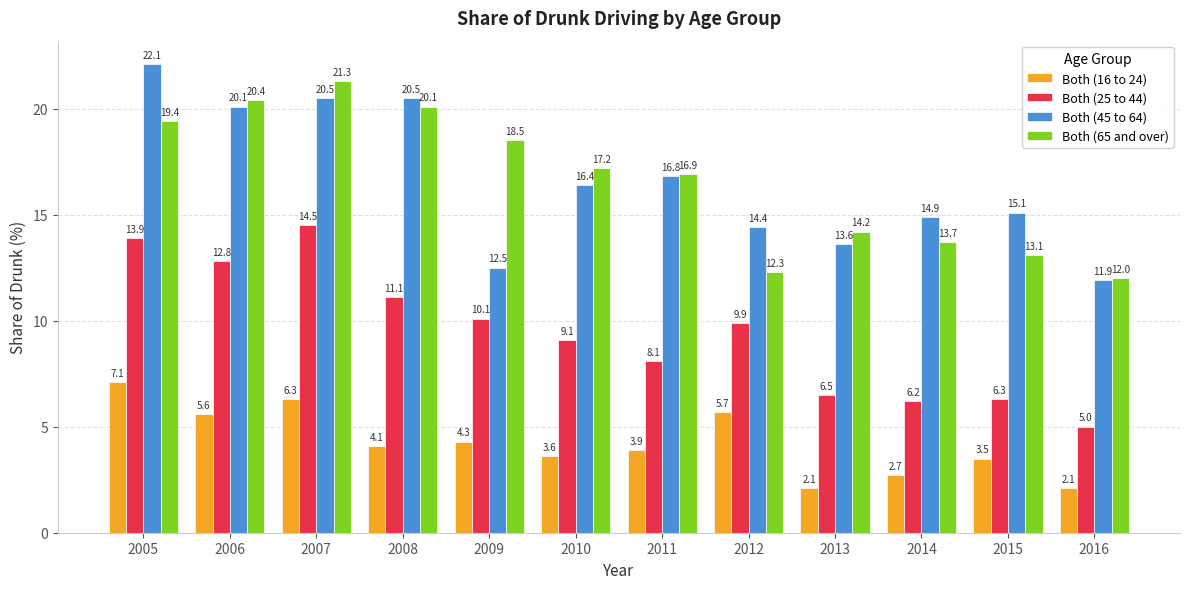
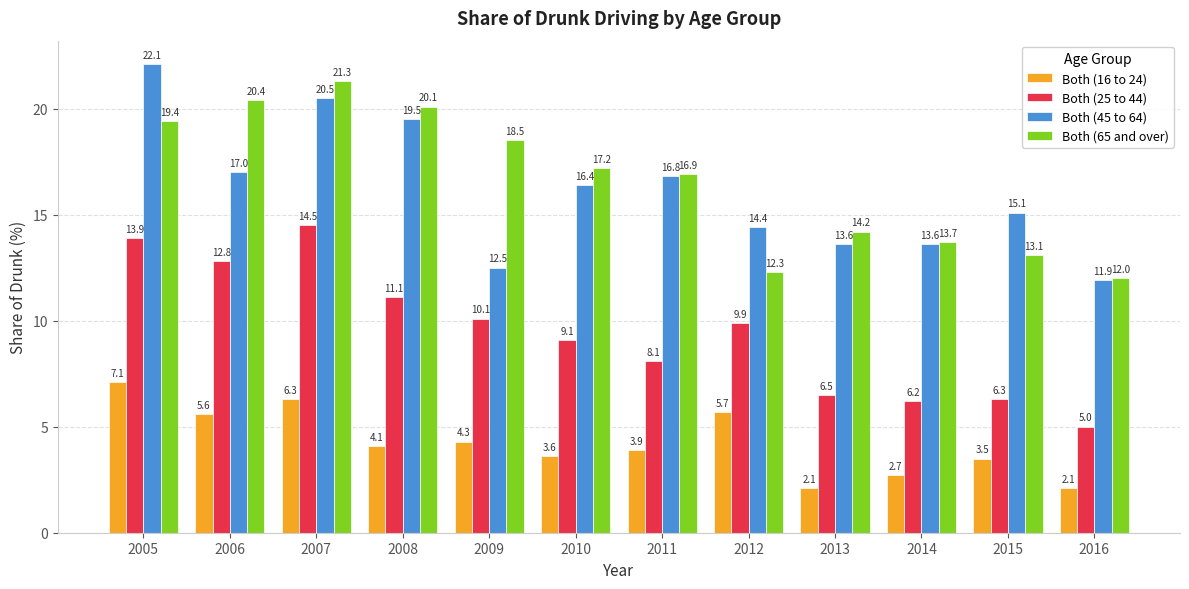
Both (45 to 64), 2006: 20.1 -> 17.0
Both (45 to 64), 2008: 20.5 -> 19.5
Both (45 to 64), 2014: 14.9 -> 13.6
